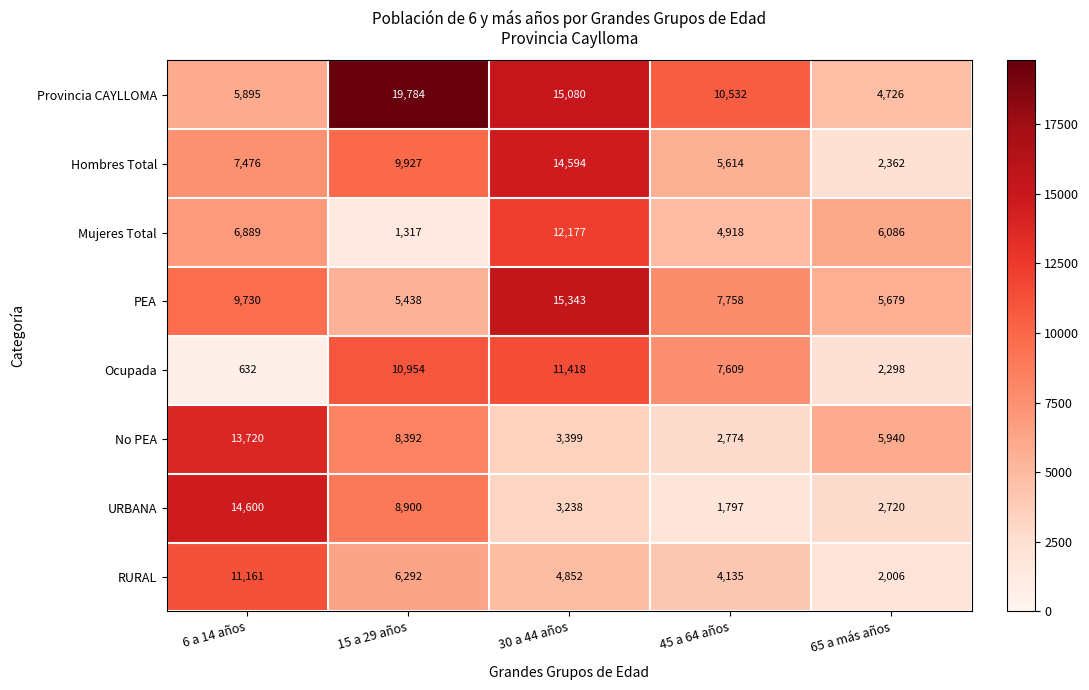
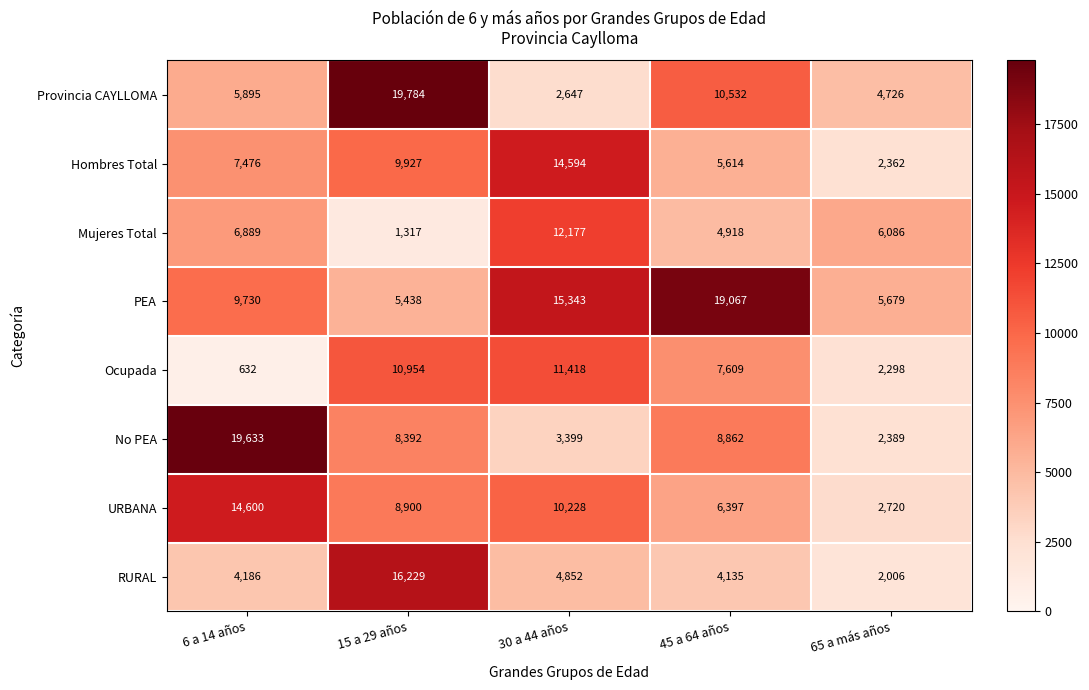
Provincia CAYLLOMA, 30 a 44 años: 15,080 -> 2,647
PEA, 45 a 64 años: 7,758 -> 19,067
No PEA, 6 a 14 años: 13,720 -> 19,633
No PEA, 45 a 64 años: 2,774 -> 8,862
No PEA, 65 a más años: 5,940 -> 2,389
URBANA, 30 a 44 años: 3,238 -> 10,228
URBANA, 45 a 64 años: 1,797 -> 6,397
RURAL, 6 a 14 años: 11,161 -> 4,186
RURAL, 15 a 29 años: 6,292 -> 16,229
